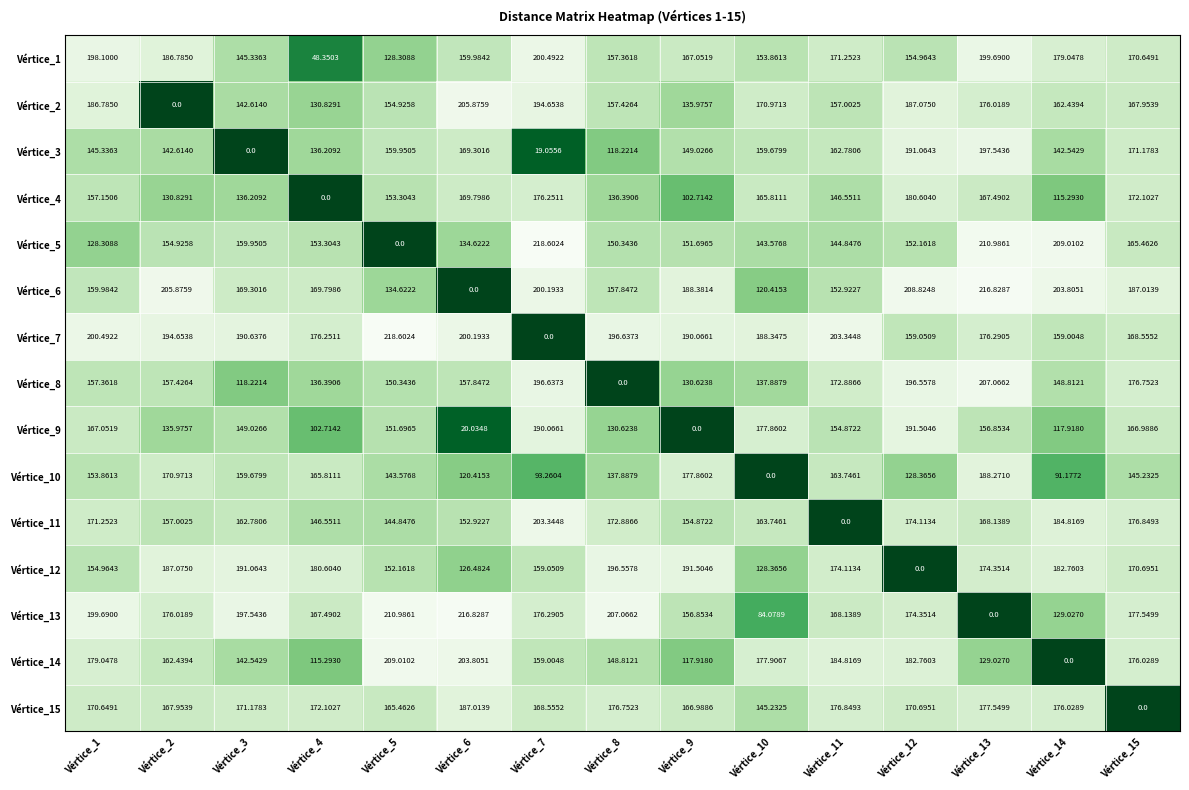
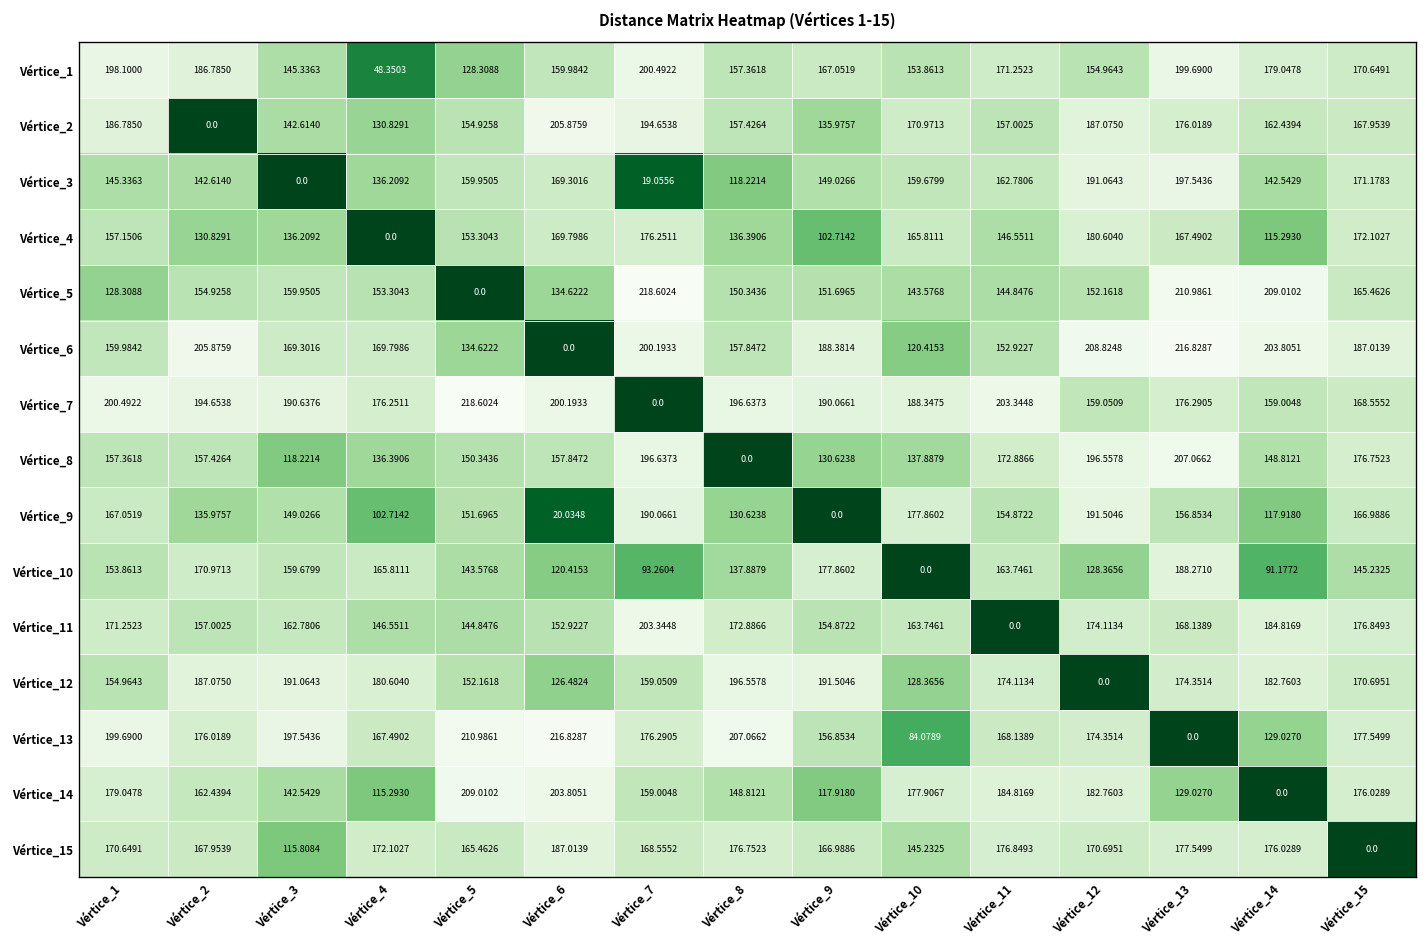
Vértice_15, Vértice_3: 171.1783 -> 115.8084
